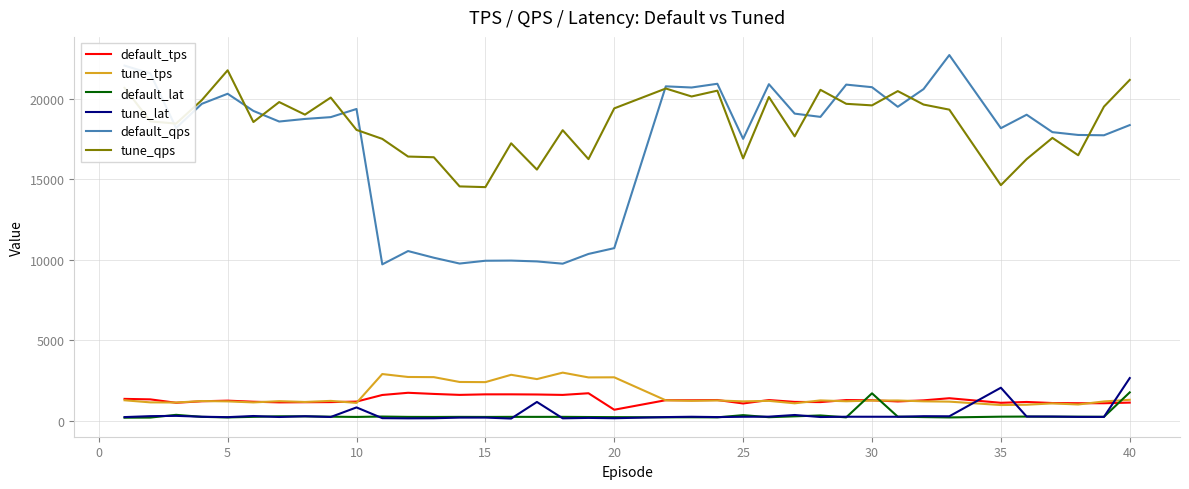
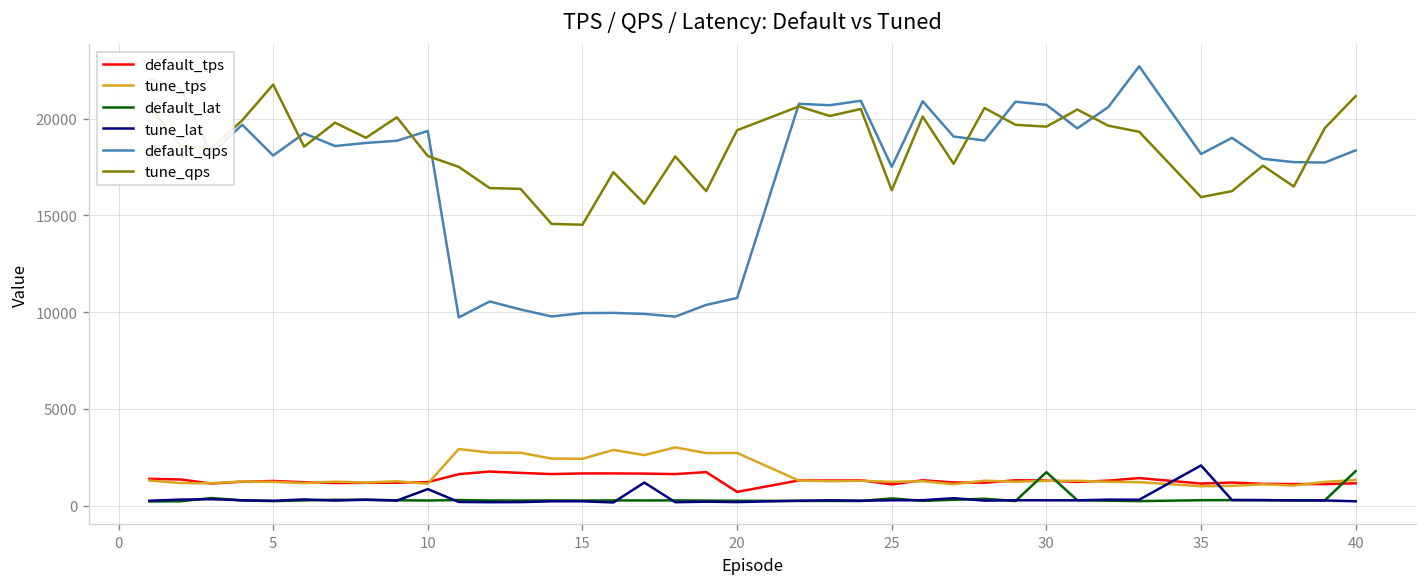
default_qps, 5: 20300 -> 18100
tune_qps, 35: 14600 -> 15900
tune_lat, 40: 2700 -> 200
